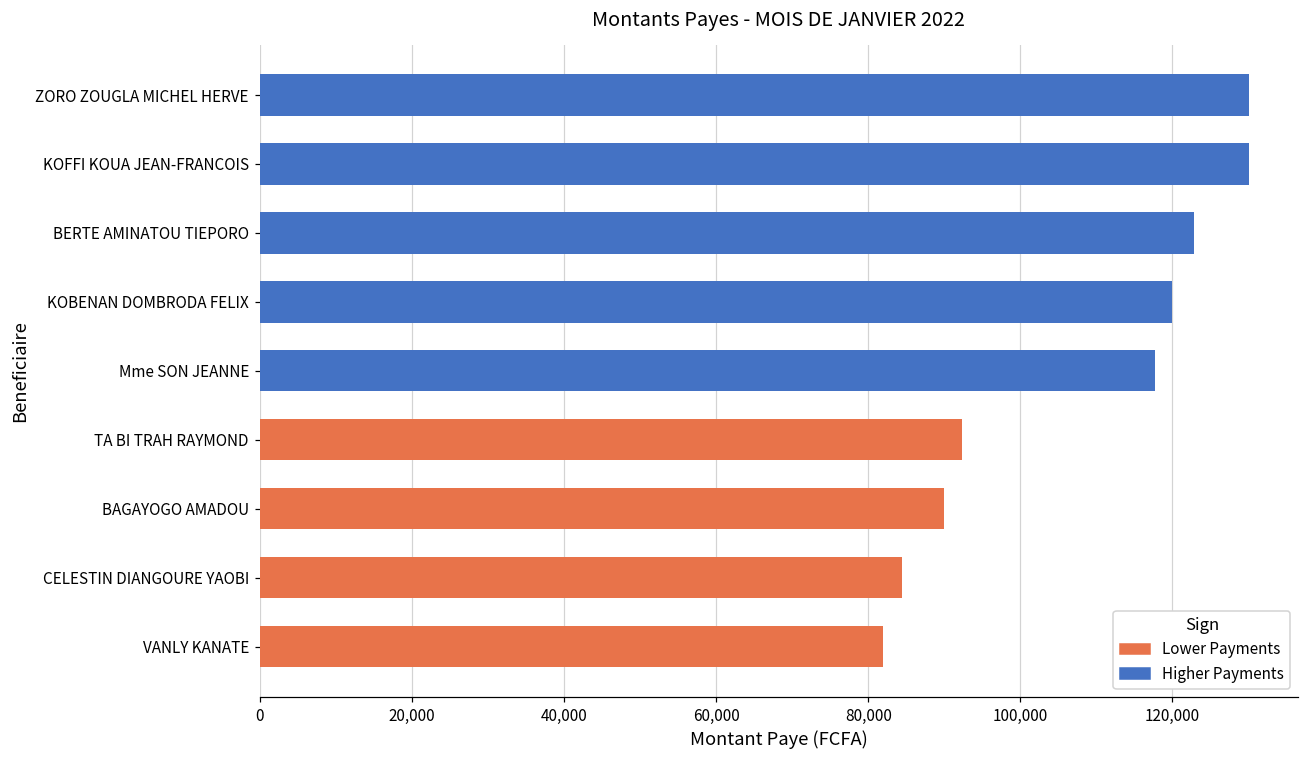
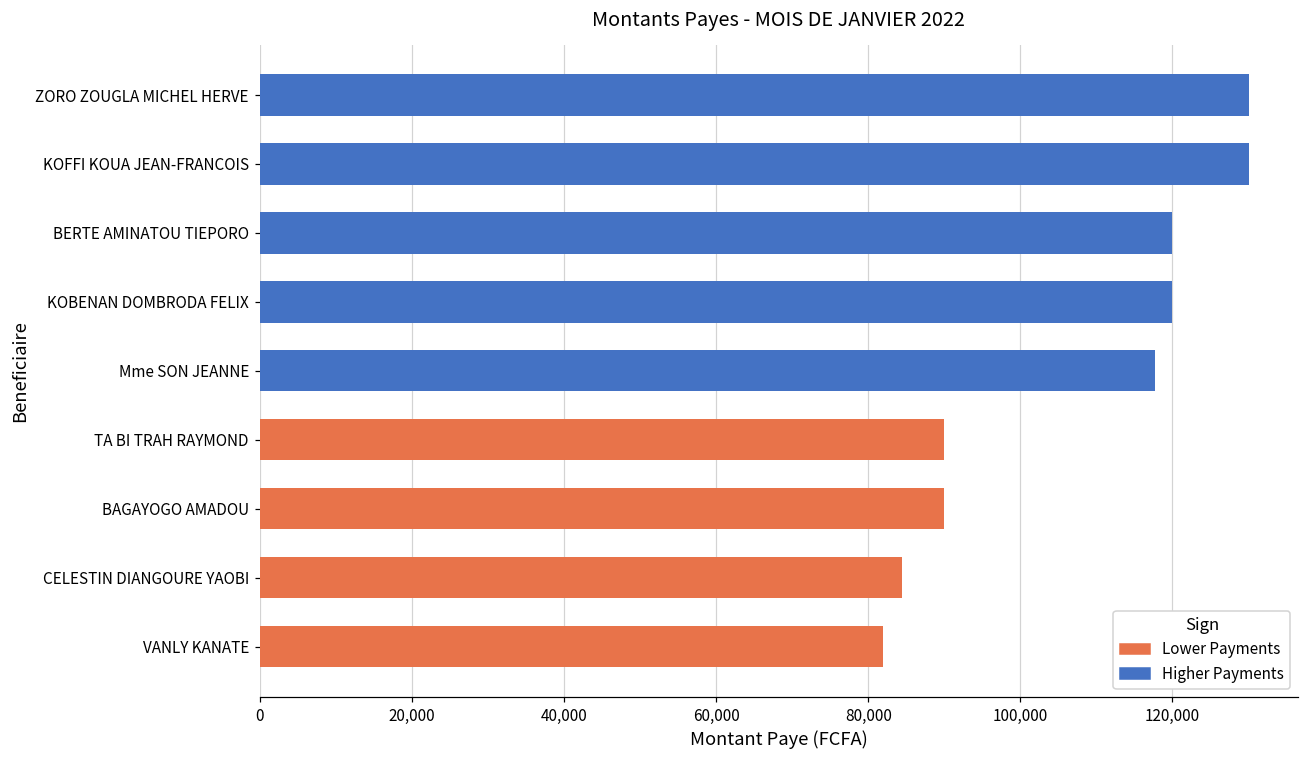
Higher Payments, BERTE AMINATOU TIEPORO: 123,000 -> 120,000
Lower Payments, TA BI TRAH RAYMOND: 92,000 -> 90,000
